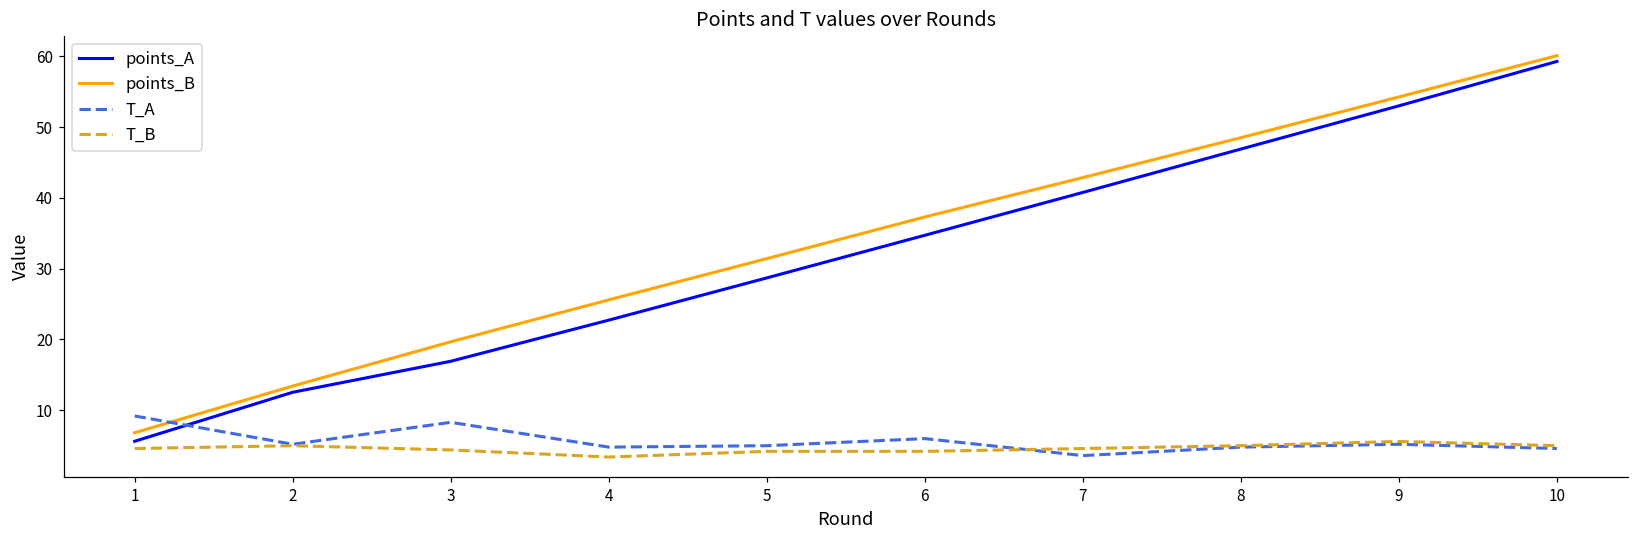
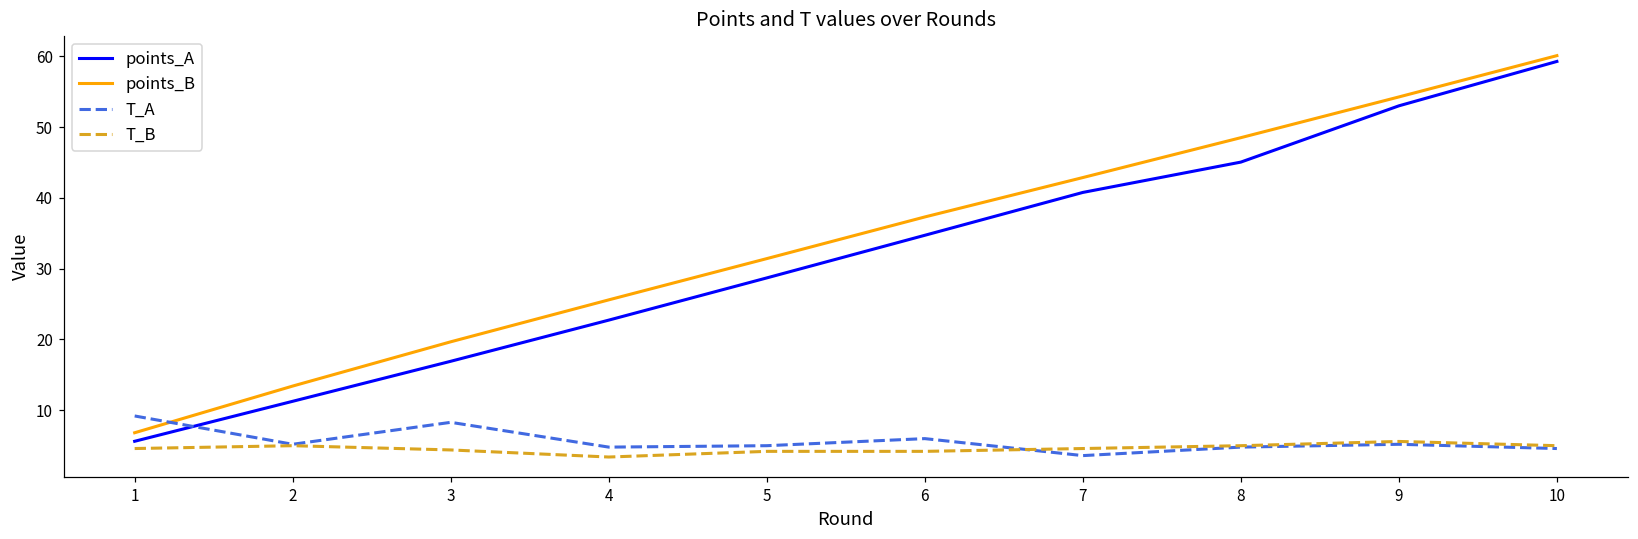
points_A, 2: 13 -> 11
points_A, 8: 47 -> 45
